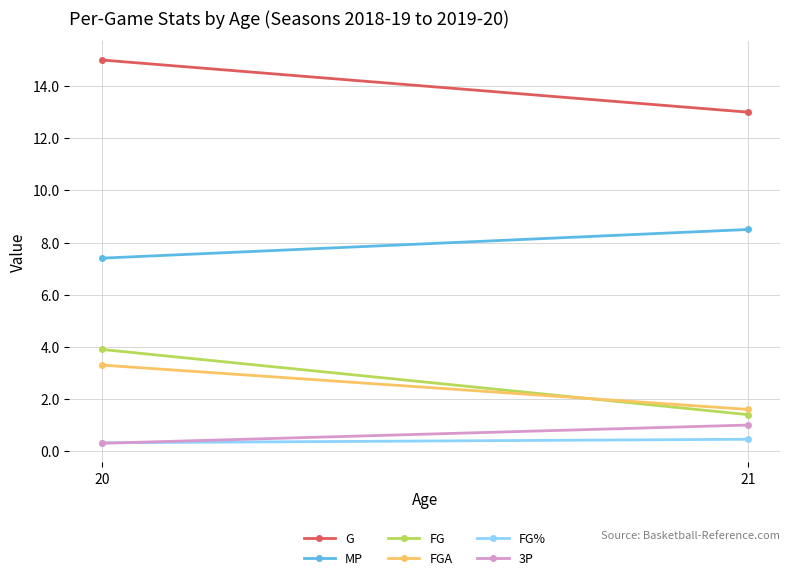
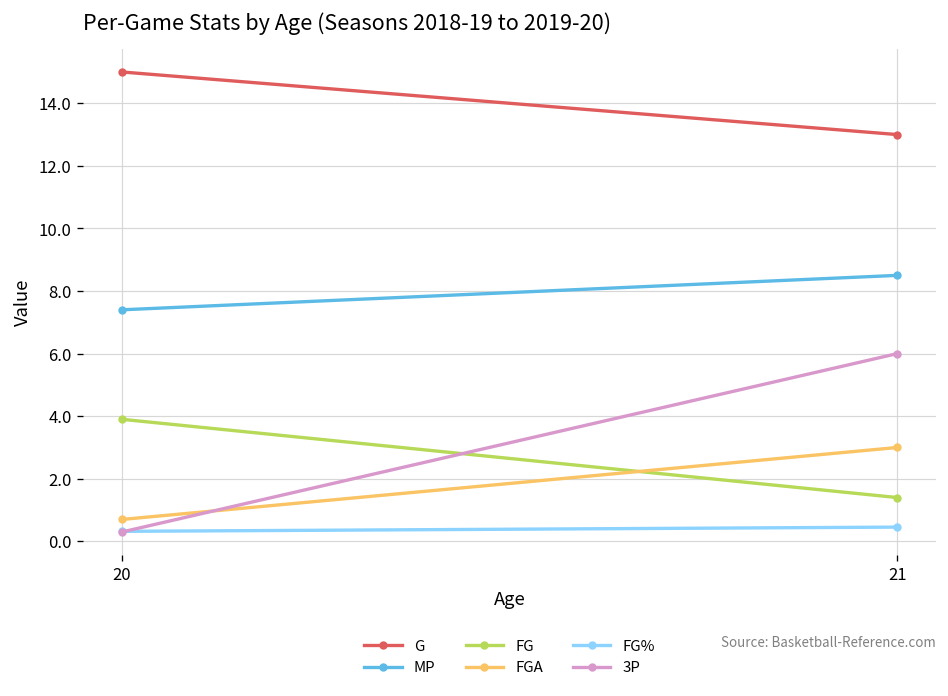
FGA, 20: 3.3 -> 0.7
FGA, 21: 1.6 -> 3.0
3P, 21: 1 -> 6
